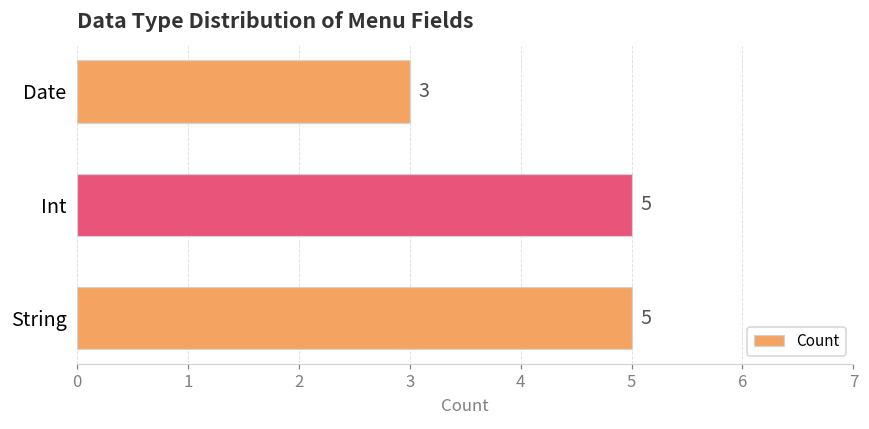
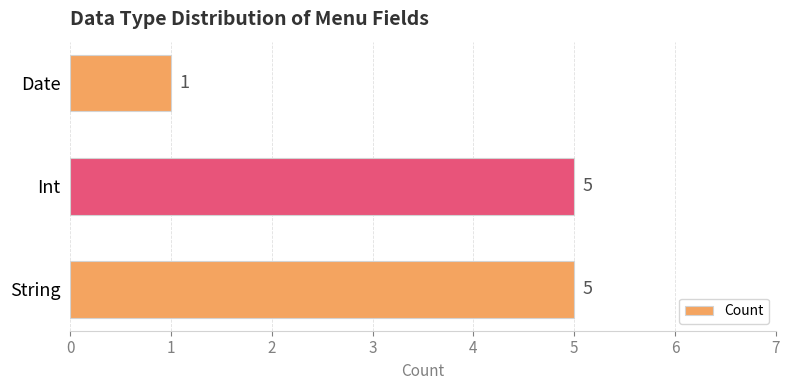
Date: 3 -> 1
